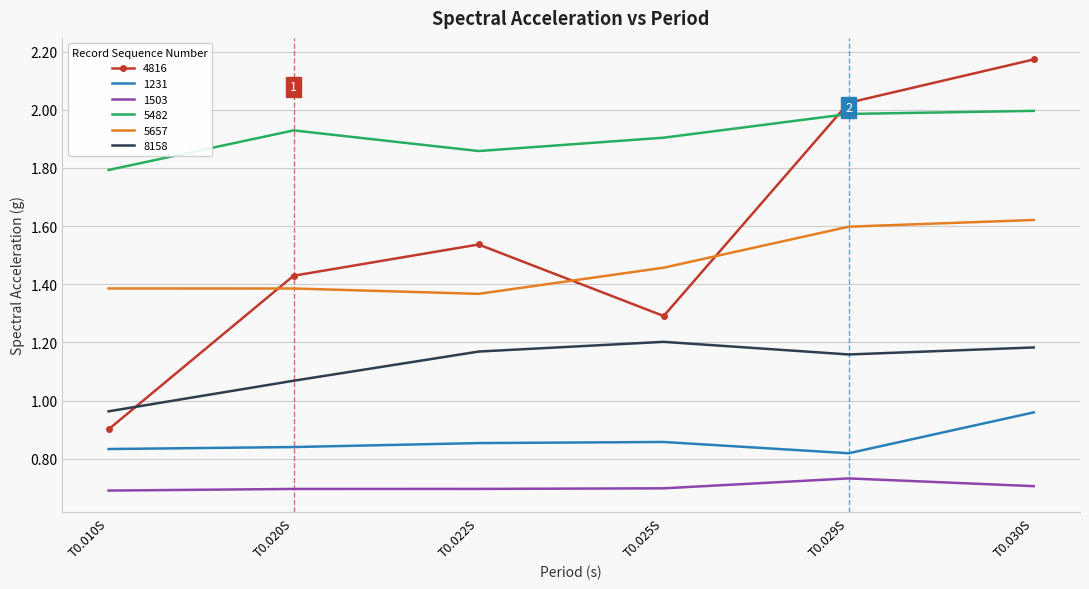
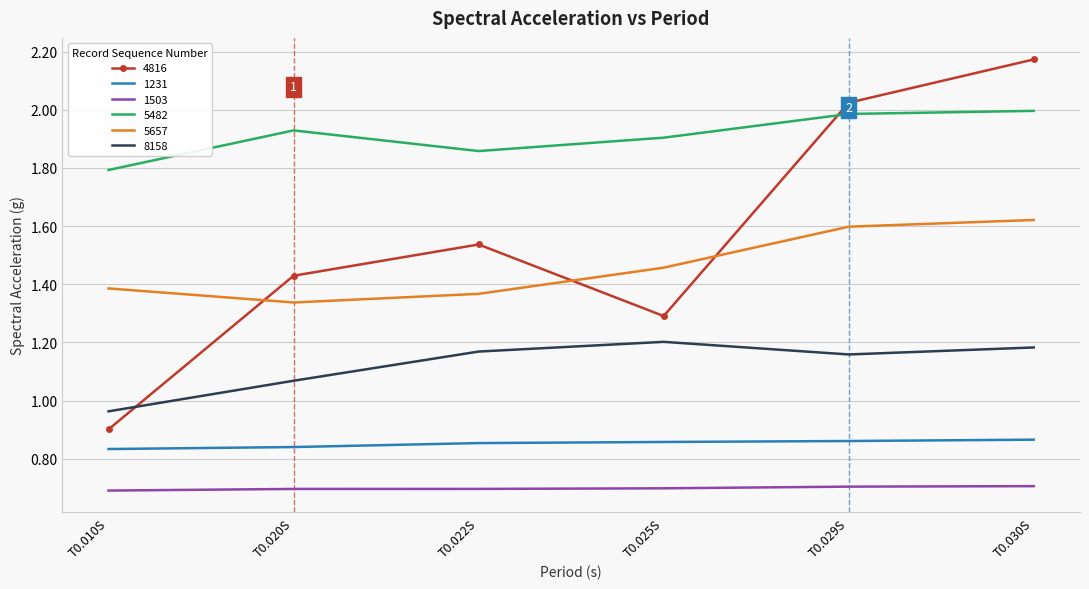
5657, T0.020S: 1.39 -> 1.34
1231, T0.029S: 0.82 -> 0.86
1503, T0.029S: 0.73 -> 0.70
1231, T0.030S: 0.96 -> 0.87
